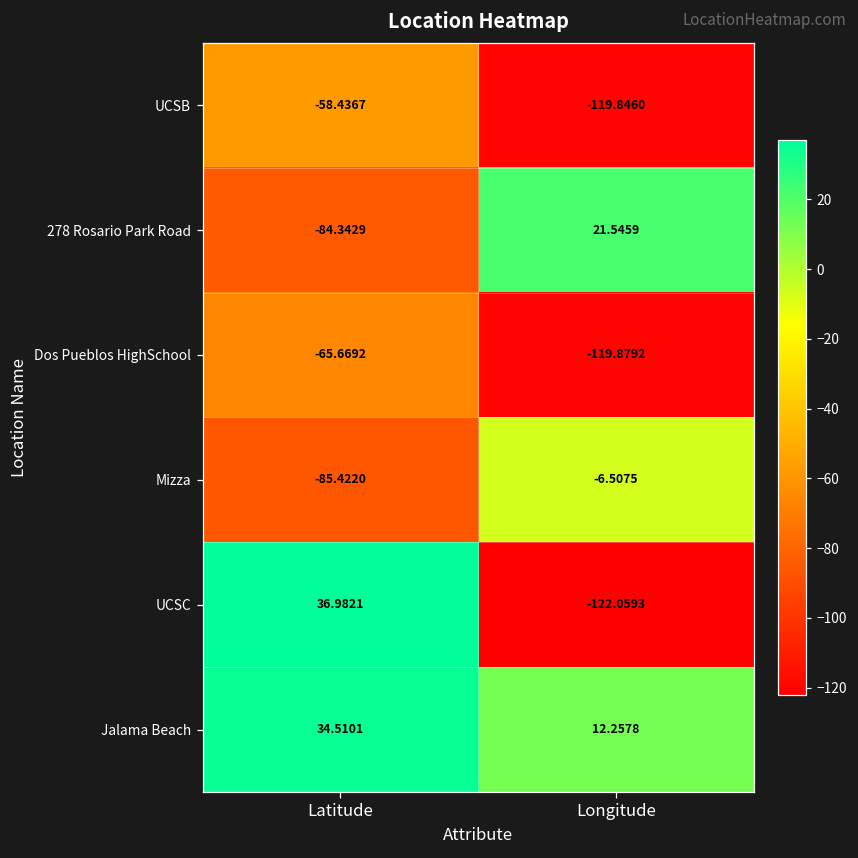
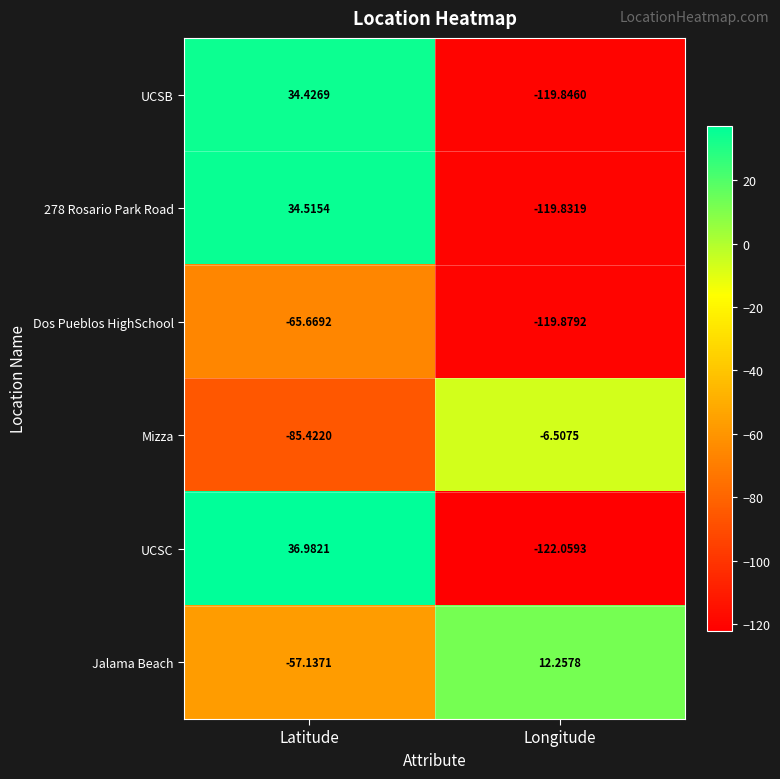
UCSB, Latitude: -58.4367 -> 34.4269
278 Rosario Park Road, Latitude: -84.3429 -> 34.5154
278 Rosario Park Road, Longitude: 21.5459 -> -119.8319
Jalama Beach, Latitude: 34.5101 -> -57.1371
